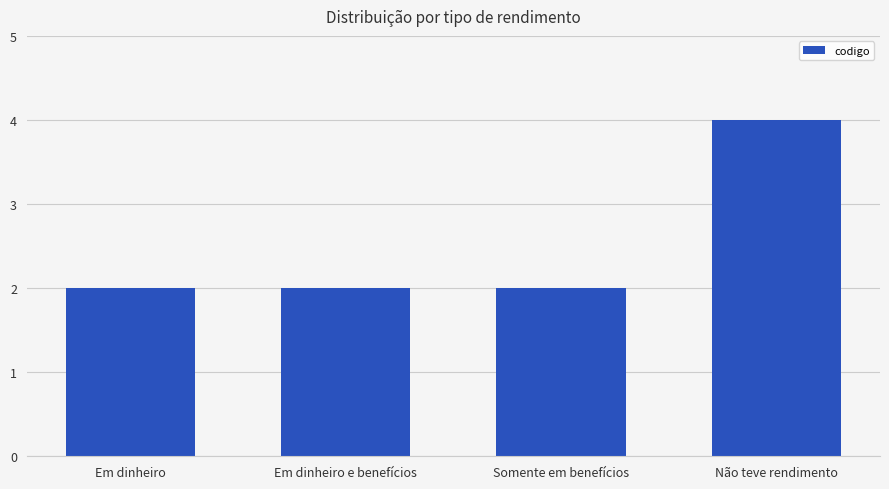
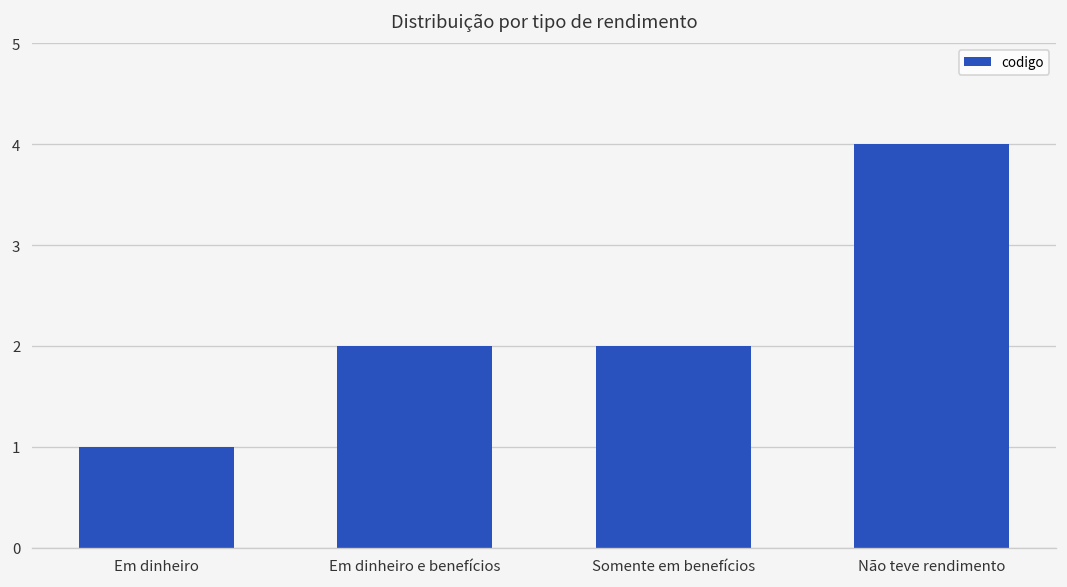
Em dinheiro: 2 -> 1
